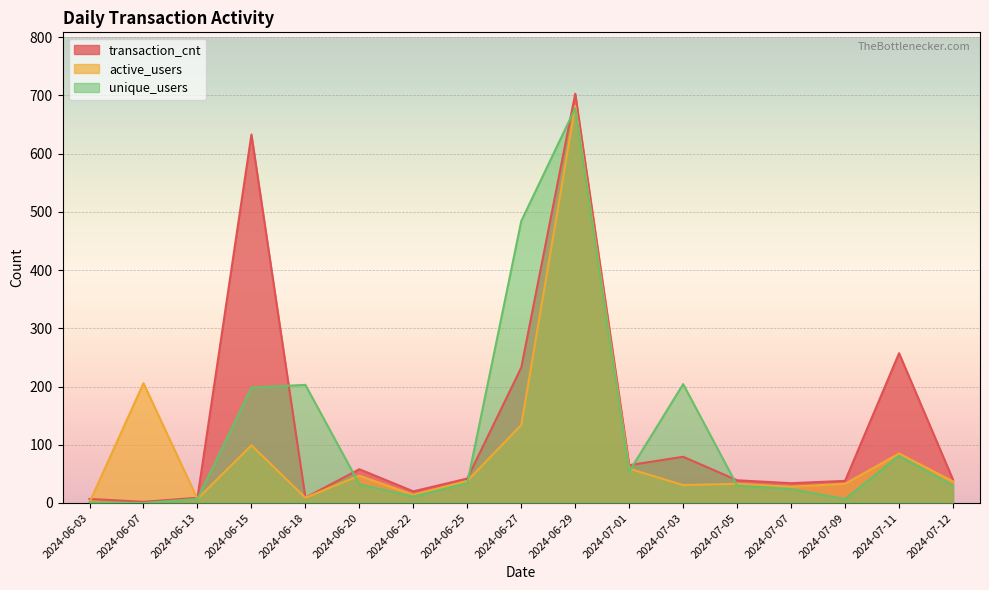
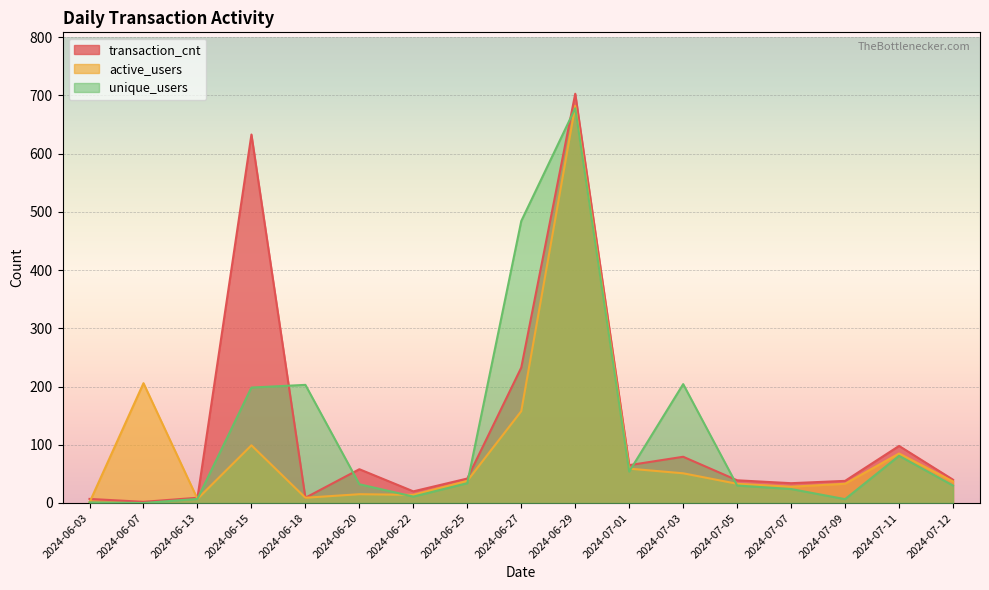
active_users, 2024-06-20: 50 -> 20
active_users, 2024-06-27: 130 -> 160
active_users, 2024-07-03: 30 -> 50
transaction_cnt, 2024-07-11: 260 -> 100
